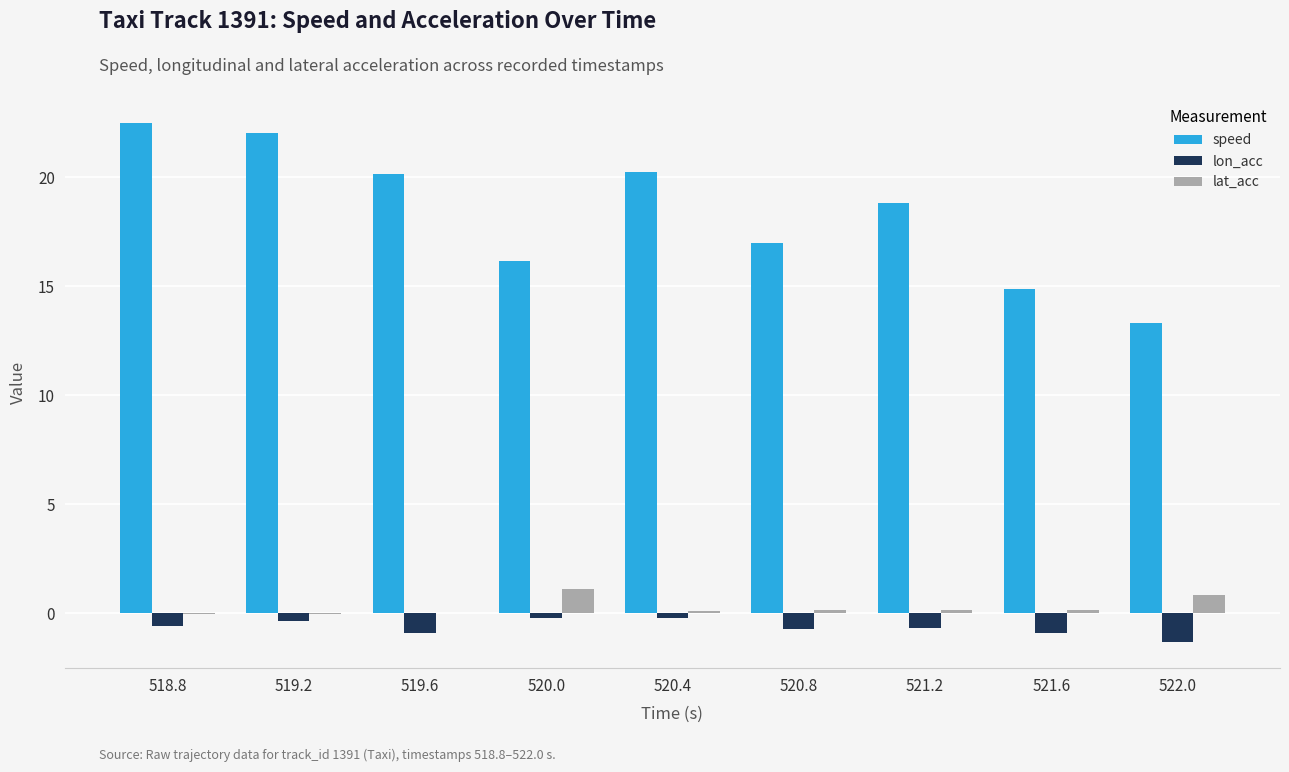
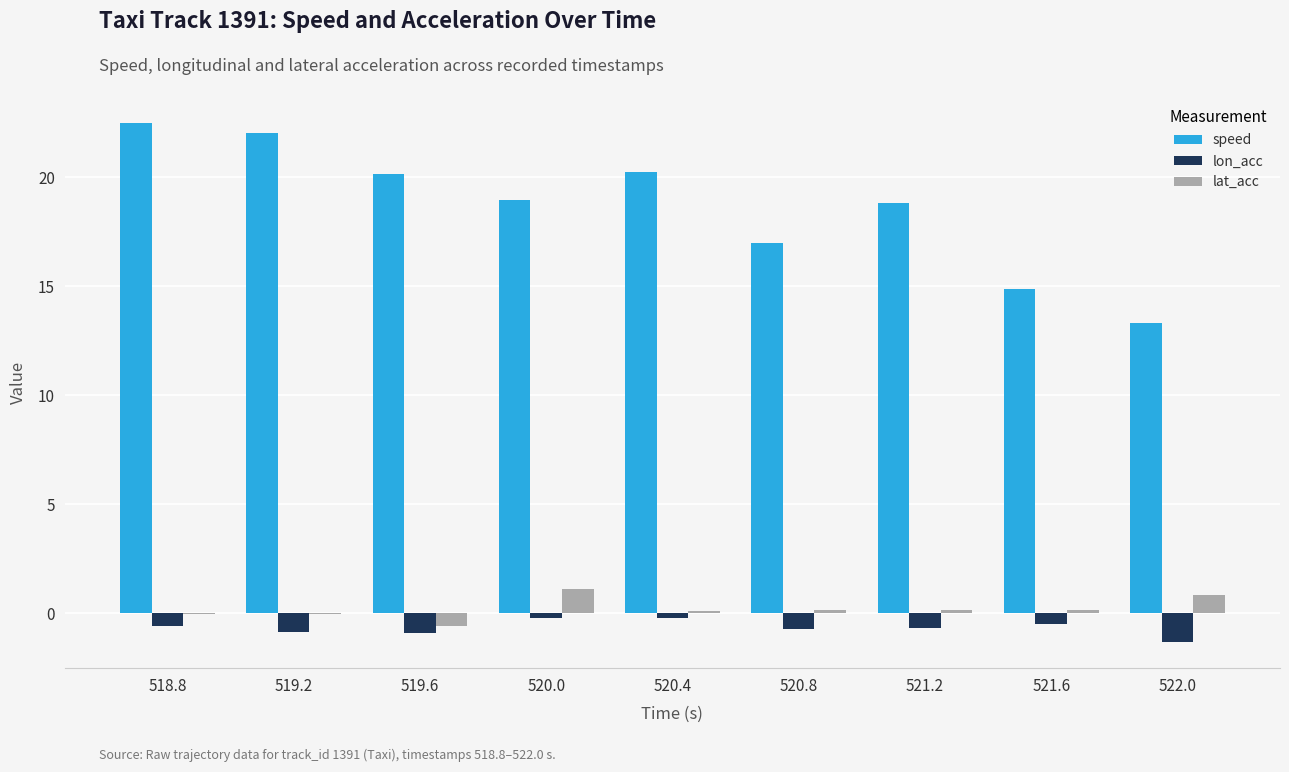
lon_acc, 519.2: -0.4 -> -0.9
lat_acc, 519.6: 0.0 -> -0.6
speed, 520.0: 16.2 -> 19.0
lon_acc, 521.6: -0.9 -> -0.5
